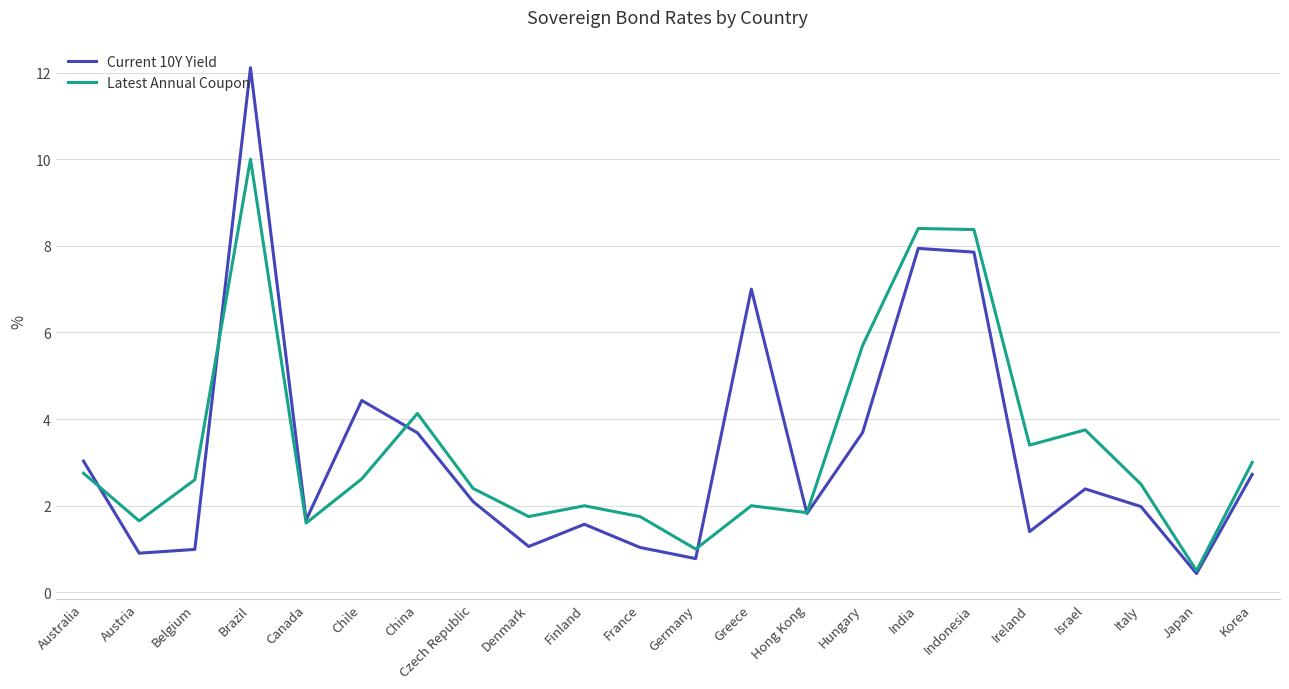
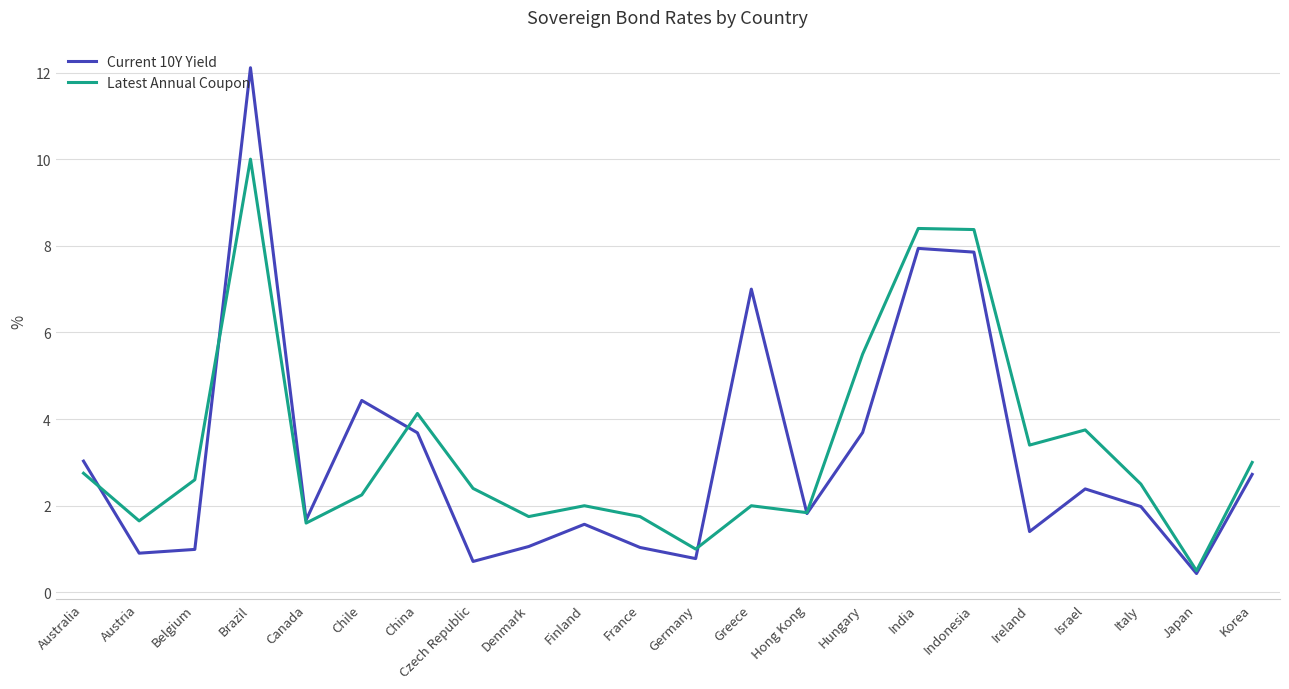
Latest Annual Coupon, Chile: 2.6 -> 2.3
Current 10Y Yield, Czech Republic: 2.1 -> 0.7
Latest Annual Coupon, Hungary: 5.7 -> 5.5
